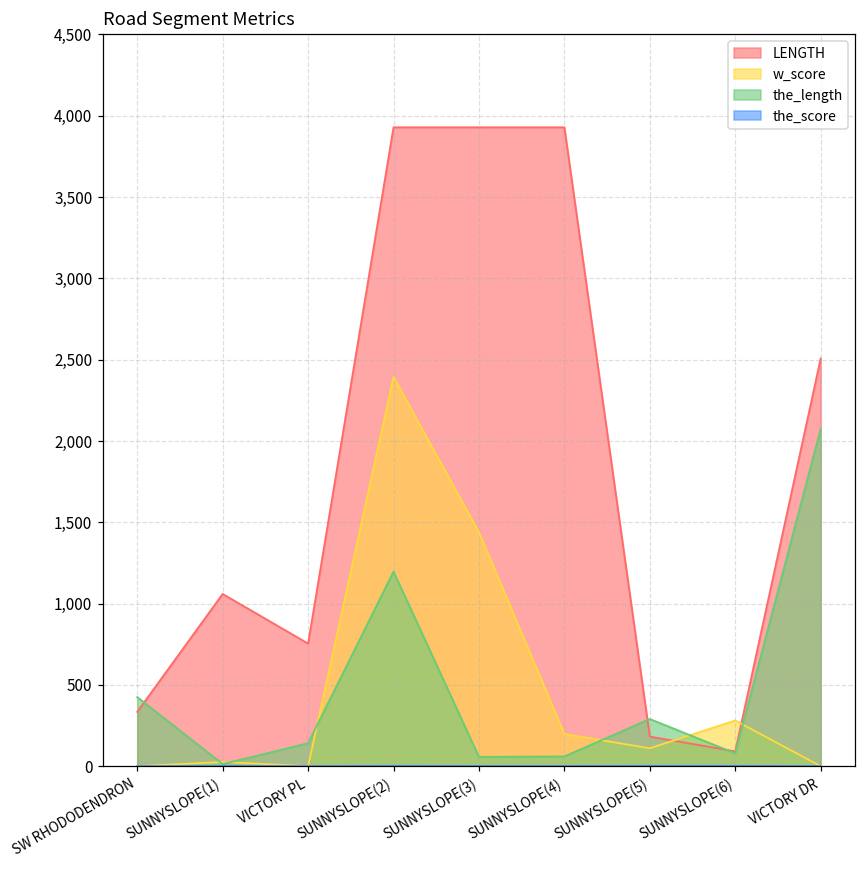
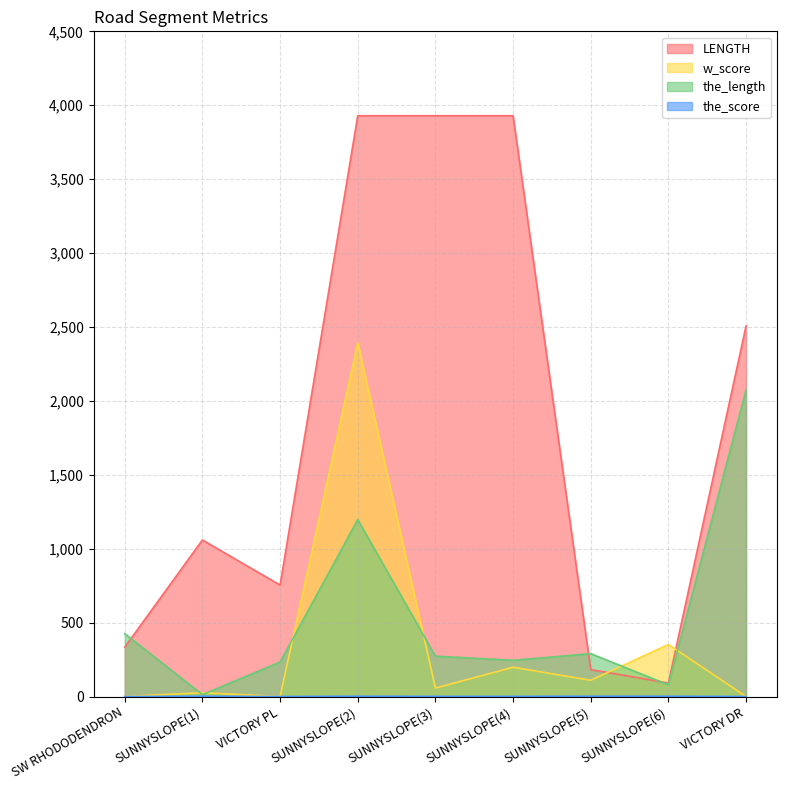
the_length, VICTORY PL: 140 -> 230
w_score, SUNNYSLOPE(3): 1,440 -> 60
the_length, SUNNYSLOPE(3): 60 -> 270
the_length, SUNNYSLOPE(4): 60 -> 250
w_score, SUNNYSLOPE(6): 280 -> 350
